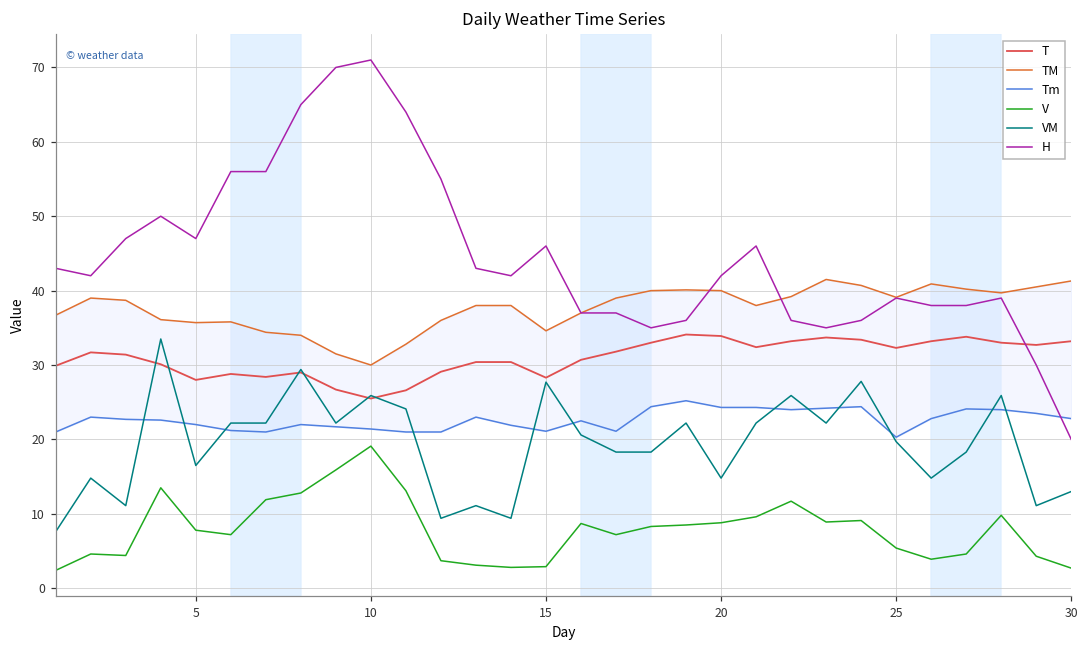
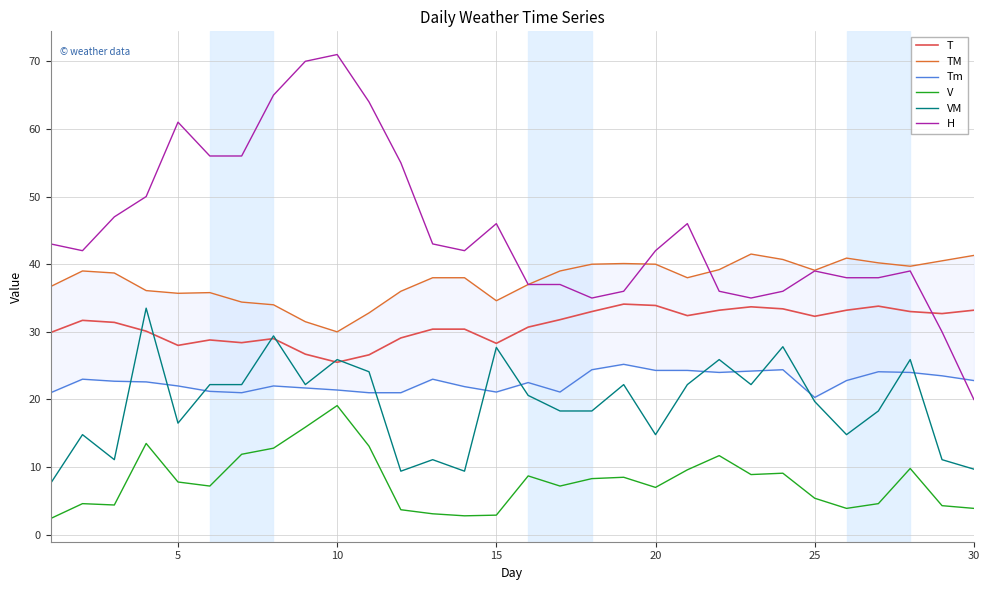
H, 5: 47 -> 61
V, 20: 9 -> 7
V, 30: 3 -> 4
VM, 30: 13 -> 10
